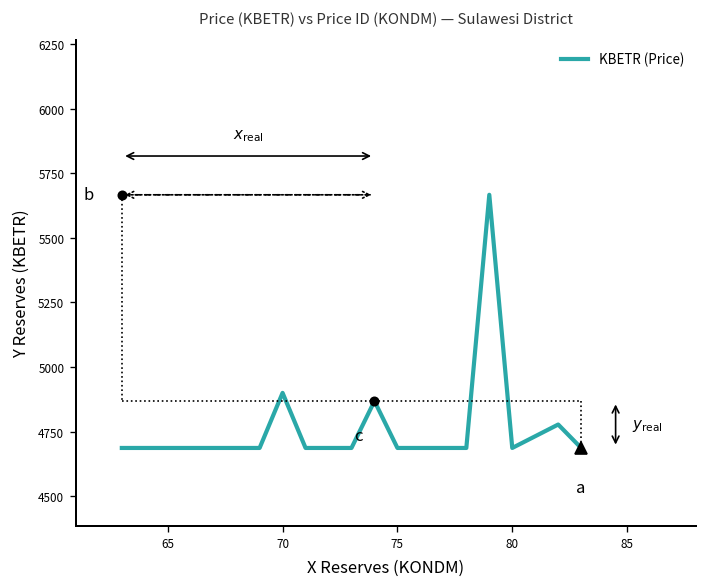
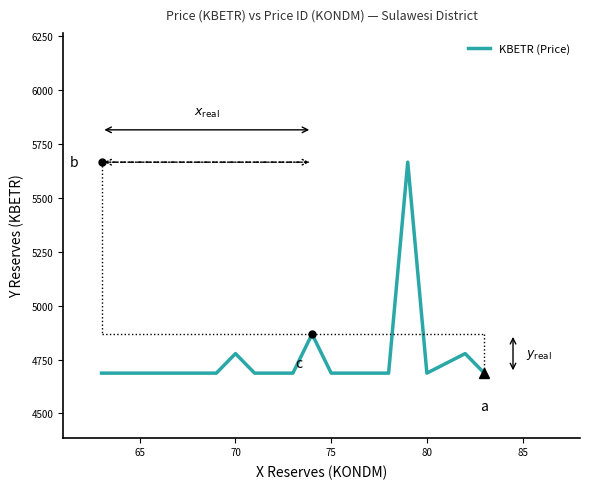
KBETR (Price), 70: 4900 -> 4780
